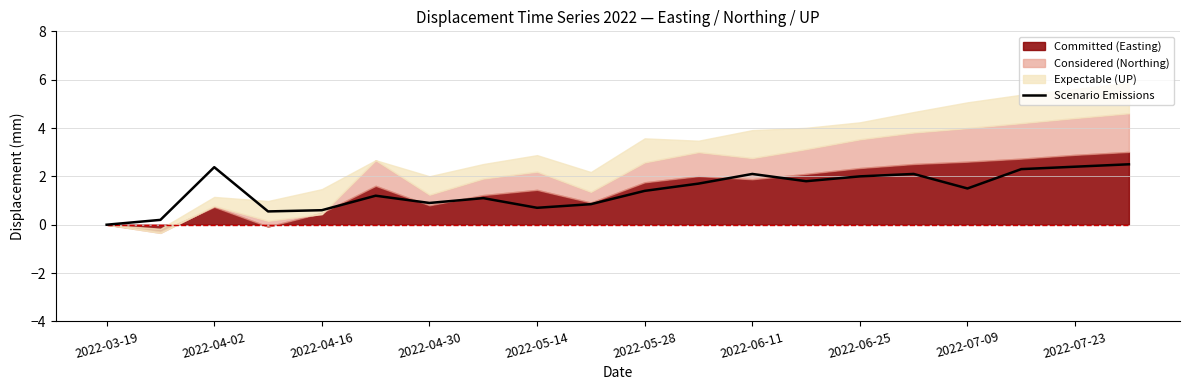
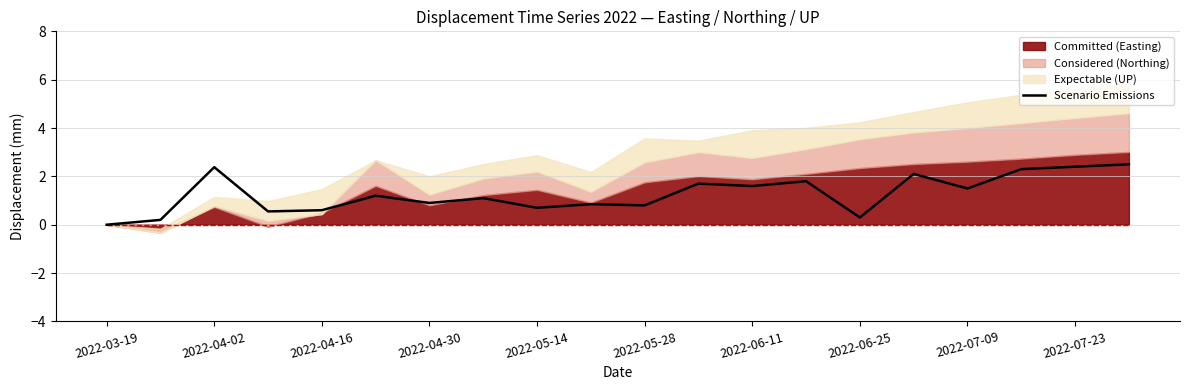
Scenario Emissions, 2022-05-28: 1.4 -> 0.8
Scenario Emissions, 2022-06-11: 2.1 -> 1.6
Scenario Emissions, 2022-06-25: 2.0 -> 0.3
